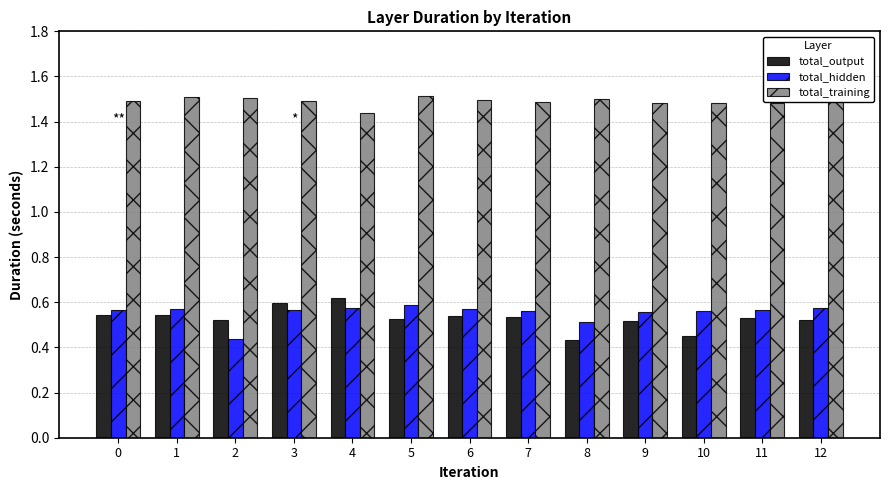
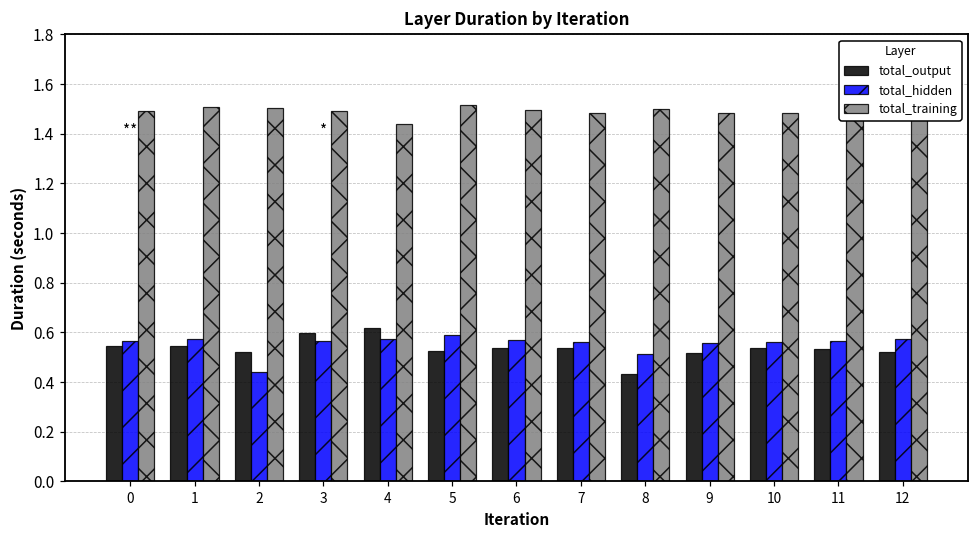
total_output, 10: 0.45 -> 0.54
